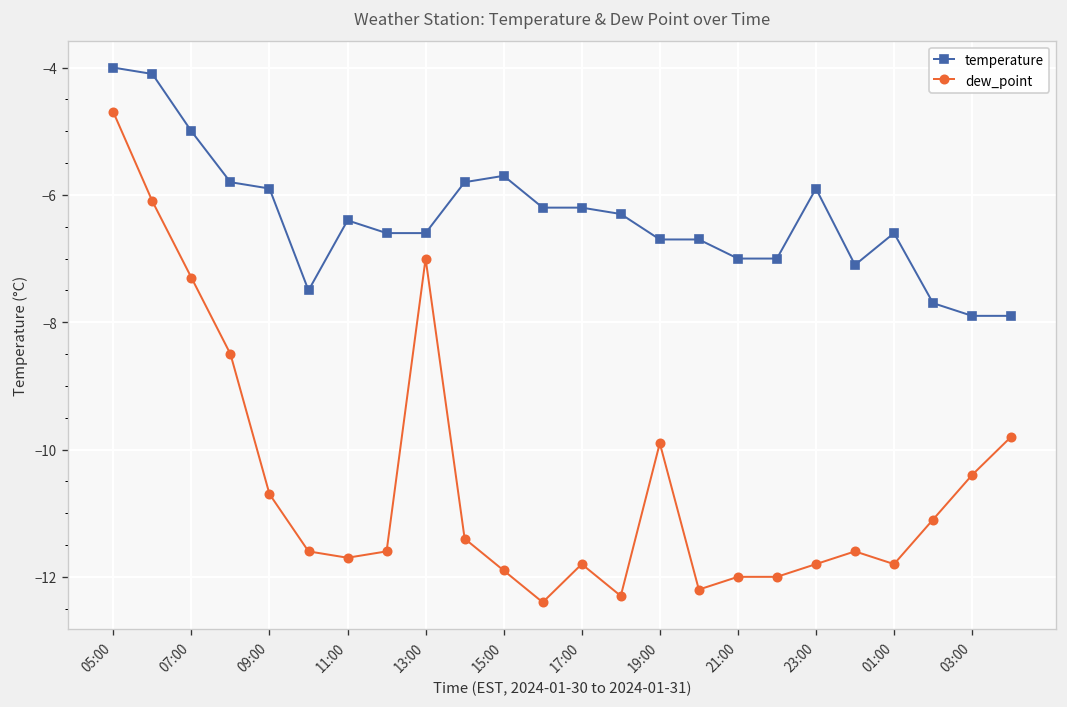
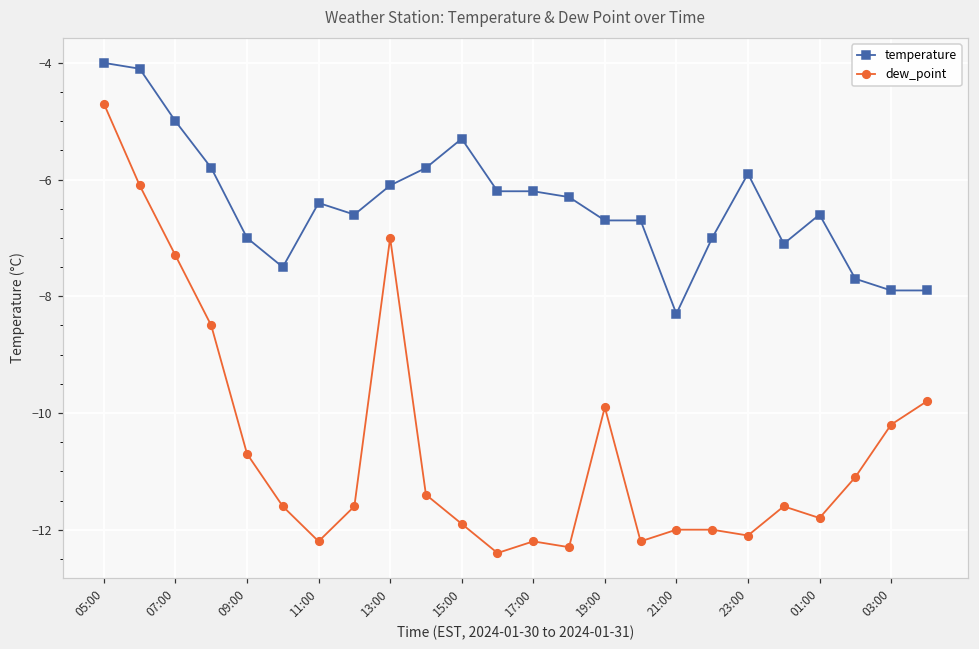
temperature, 09:00: -5.9 -> -7.0
dew_point, 11:00: -11.7 -> -12.2
temperature, 13:00: -6.6 -> -6.1
temperature, 15:00: -5.7 -> -5.3
dew_point, 17:00: -11.8 -> -12.2
temperature, 21:00: -7.0 -> -8.3
dew_point, 23:00: -11.8 -> -12.1
dew_point, 03:00: -10.4 -> -10.2
